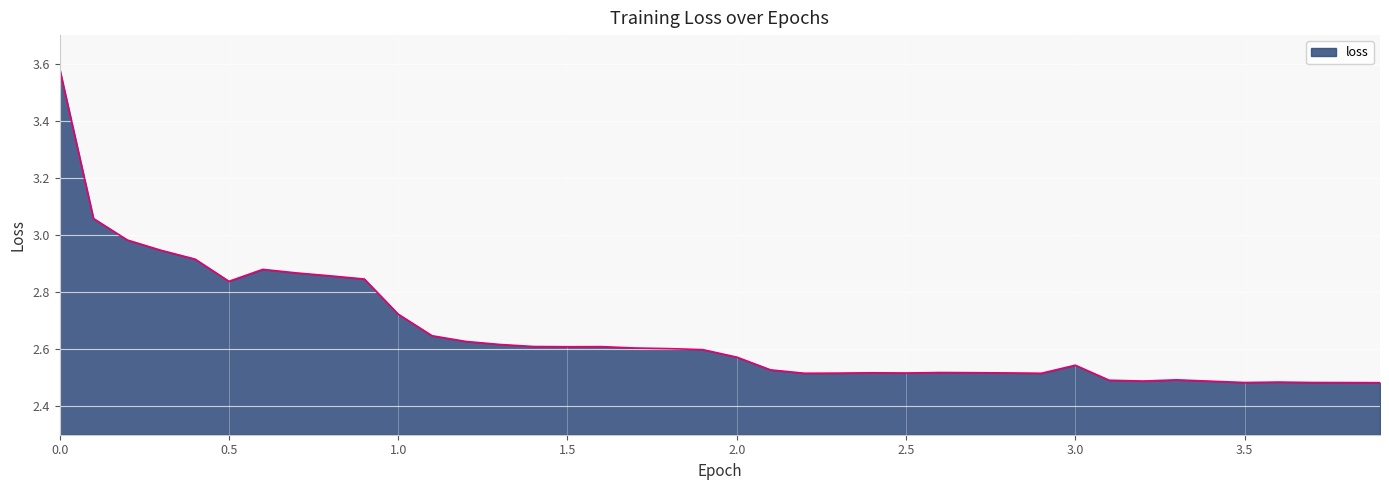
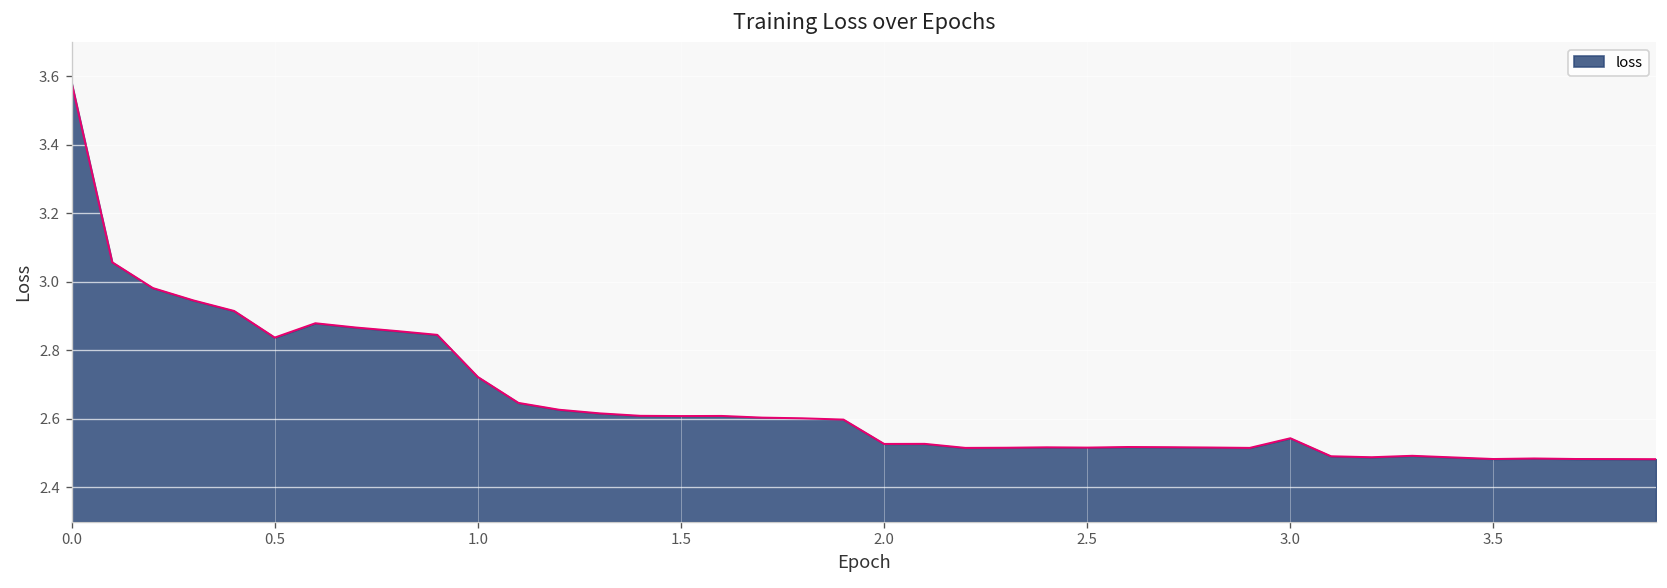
2.0: 2.57 -> 2.53
